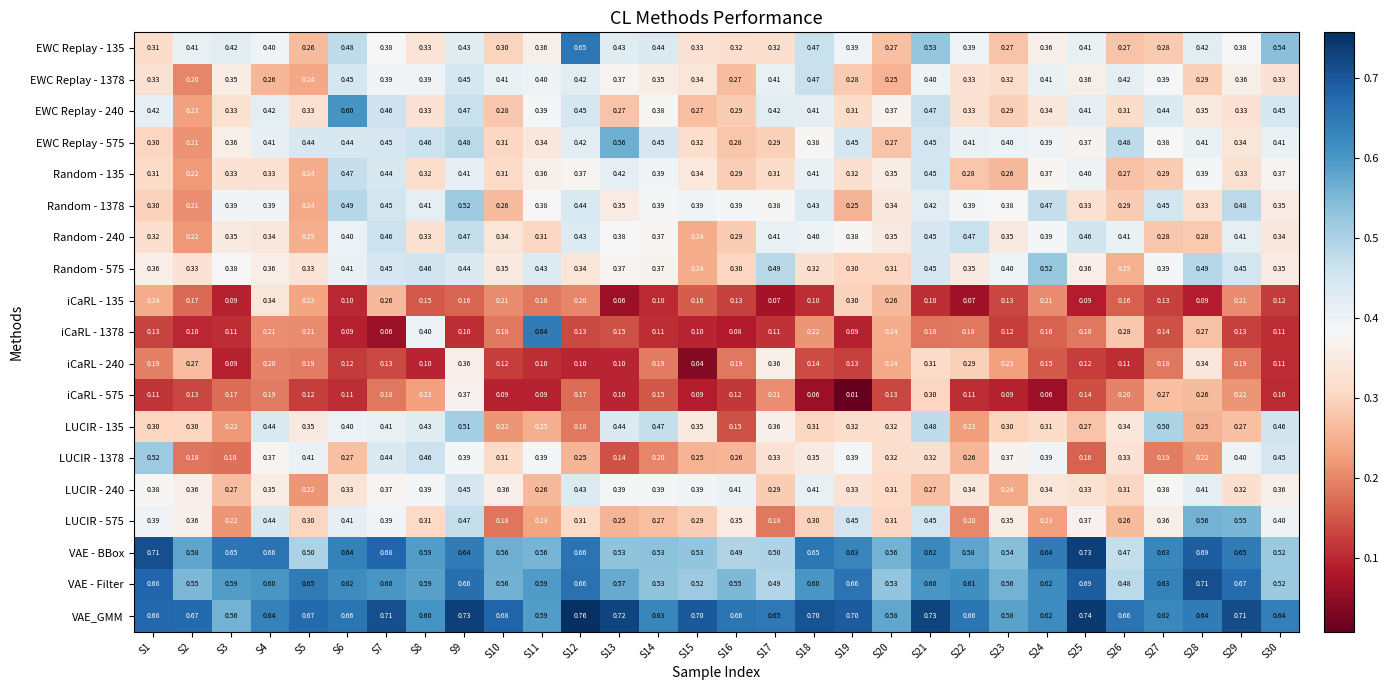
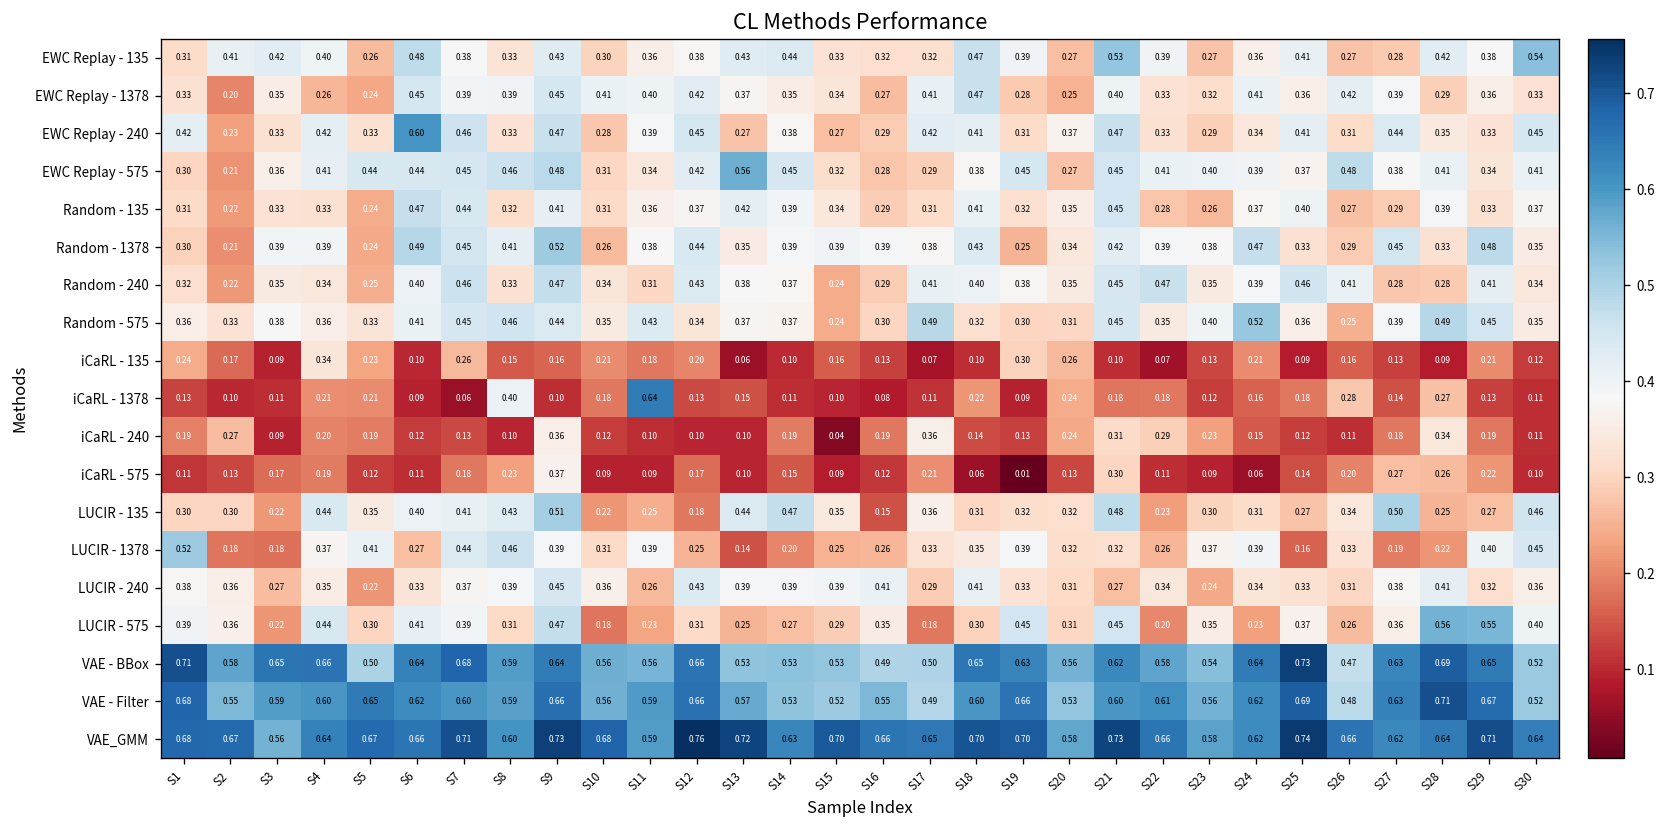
EWC Replay - 135, S12: 0.65 -> 0.38
